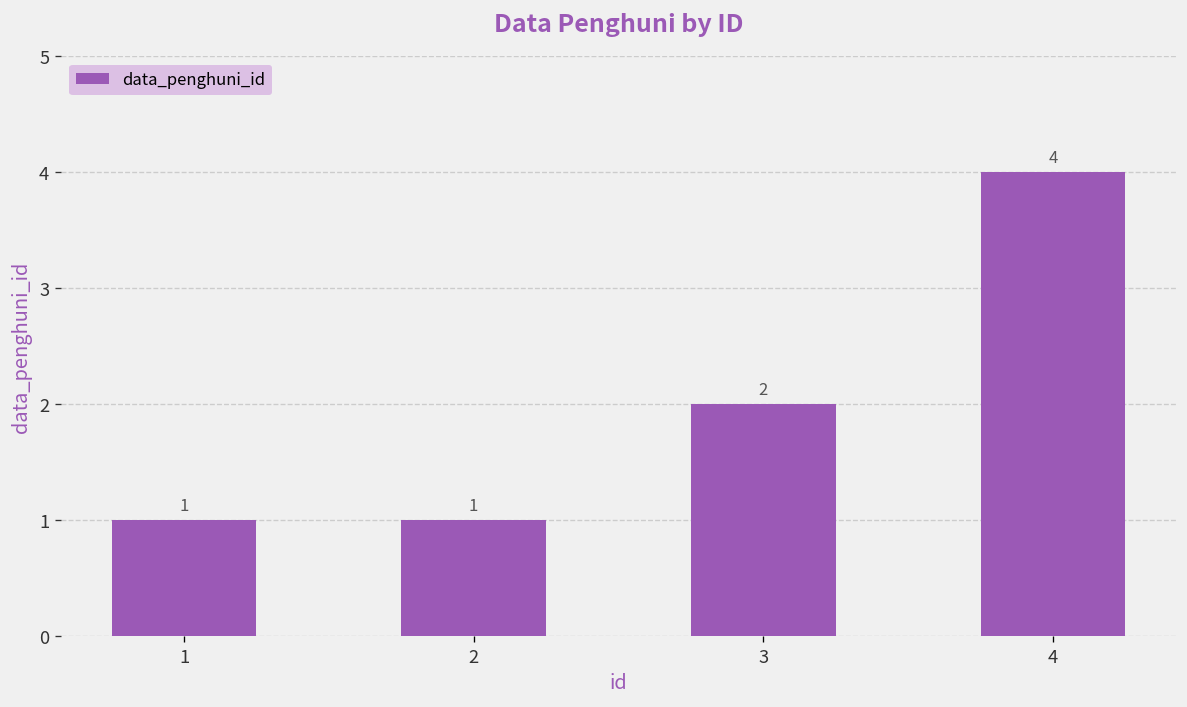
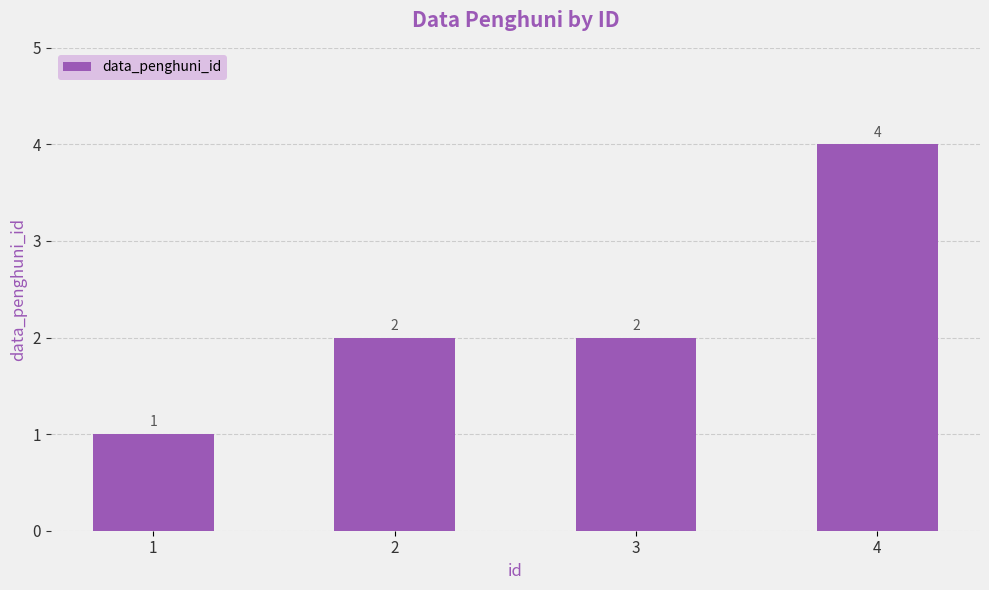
2: 1 -> 2
